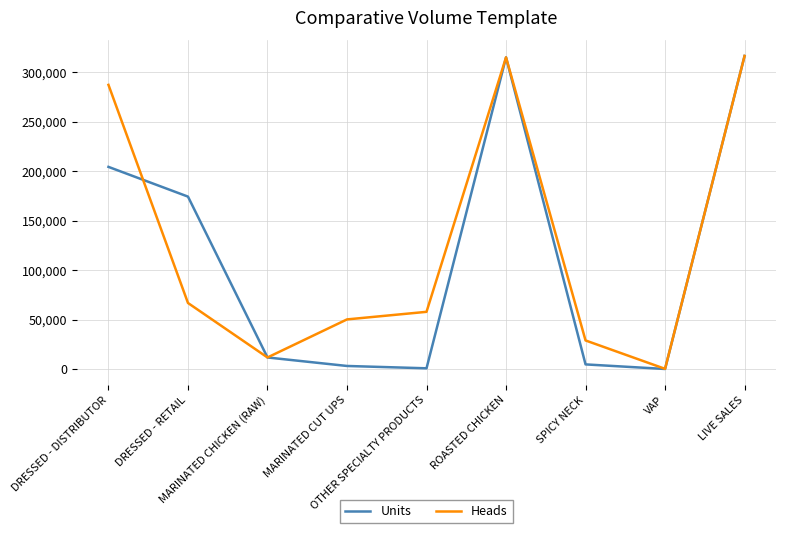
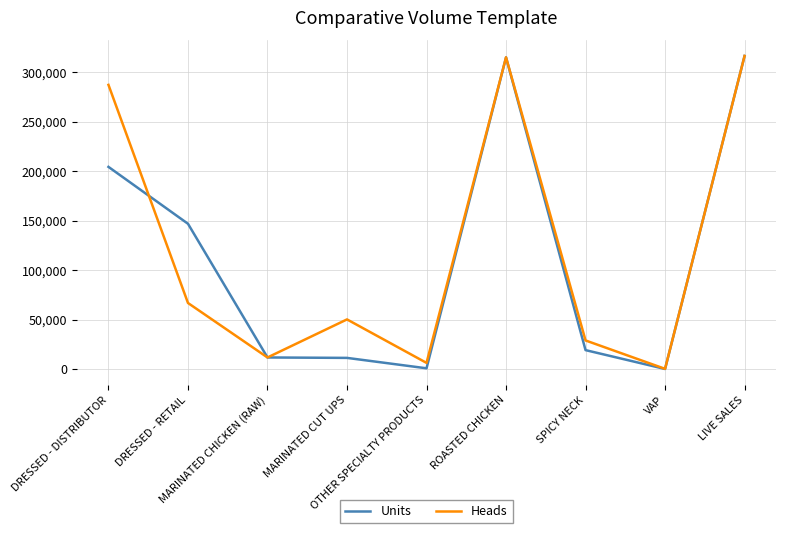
Units, DRESSED - RETAIL: 170,000 -> 150,000
Units, MARINATED CUT UPS: 0 -> 10,000
Heads, OTHER SPECIALTY PRODUCTS: 60,000 -> 10,000
Units, SPICY NECK: 0 -> 20,000
